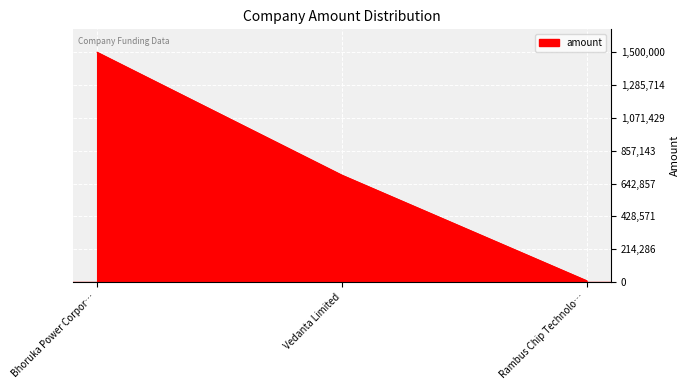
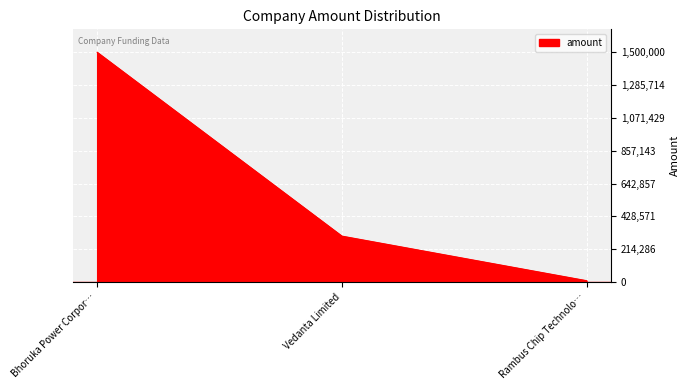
Vedanta Limited: 700,000 -> 300,000
